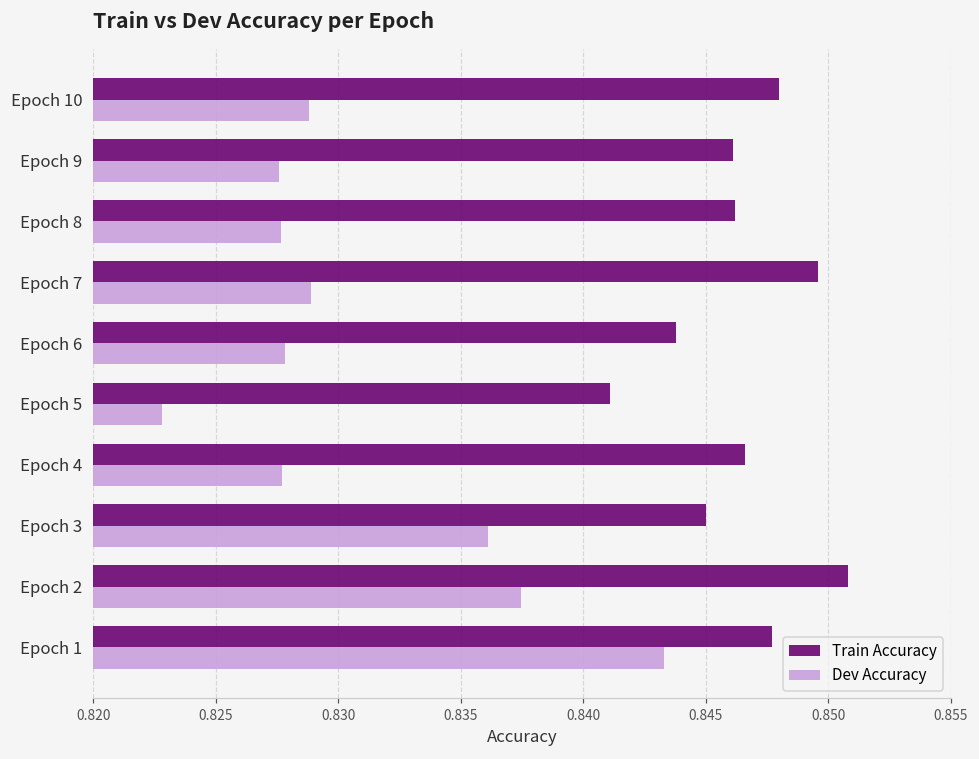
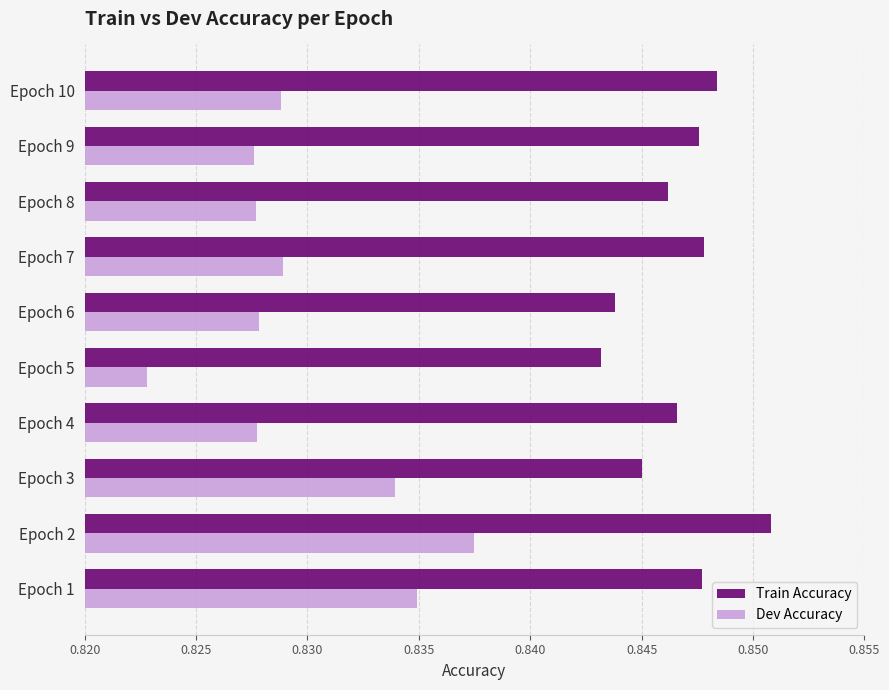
Train Accuracy, Epoch 10: 0.8480 -> 0.8484
Train Accuracy, Epoch 9: 0.8461 -> 0.8476
Train Accuracy, Epoch 7: 0.8496 -> 0.8478
Train Accuracy, Epoch 5: 0.8411 -> 0.8432
Dev Accuracy, Epoch 3: 0.8361 -> 0.8339
Dev Accuracy, Epoch 1: 0.8433 -> 0.8349
